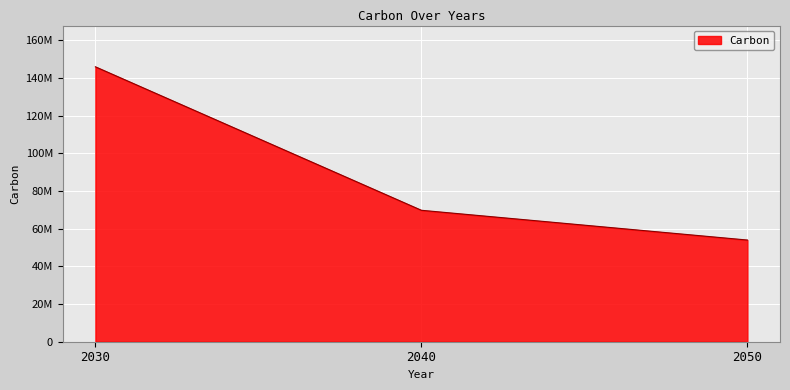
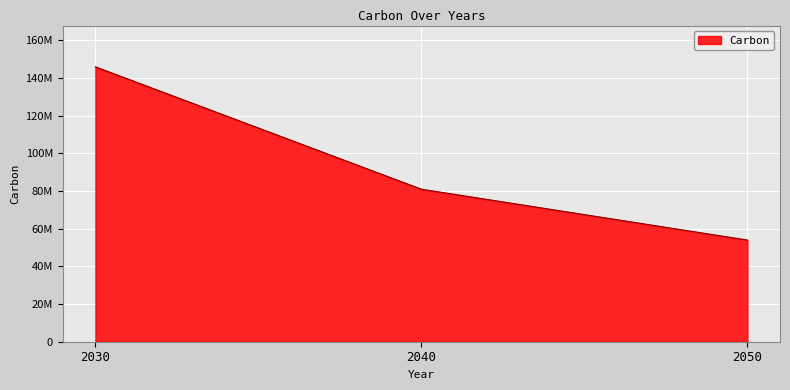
2040: 70000000 -> 81000000
